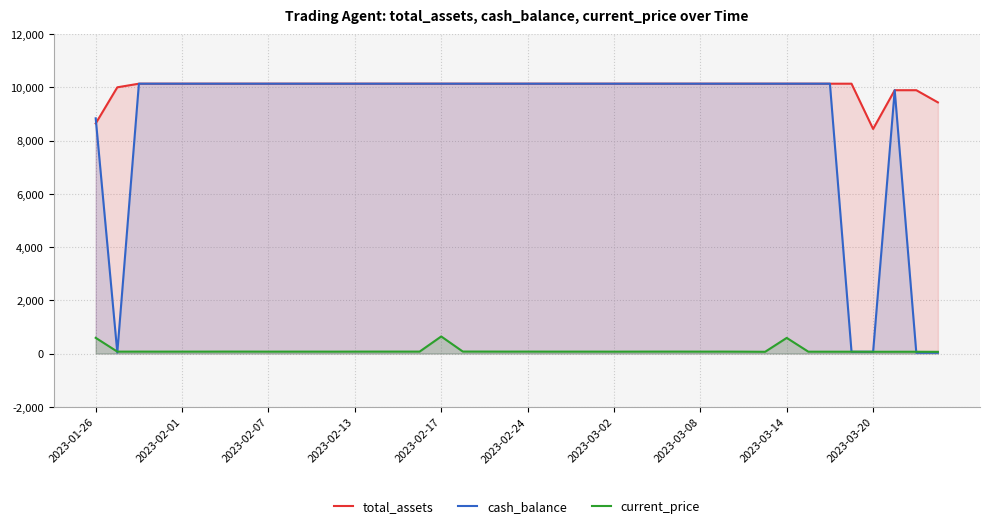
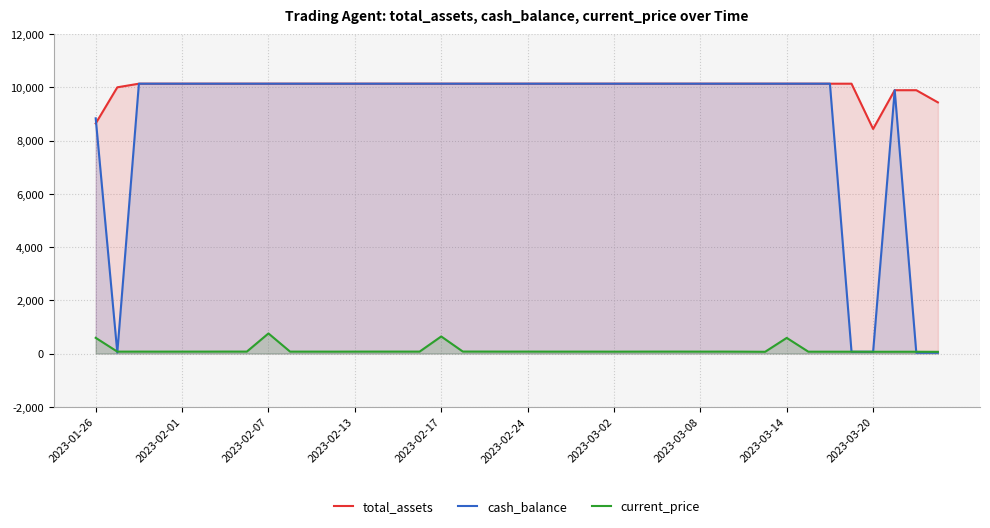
current_price, 2023-02-07: 100 -> 800
